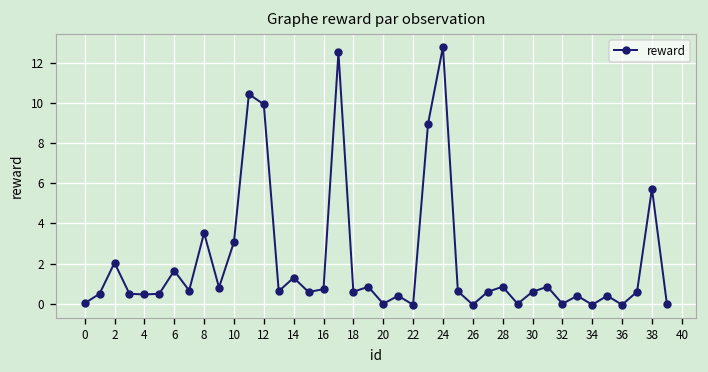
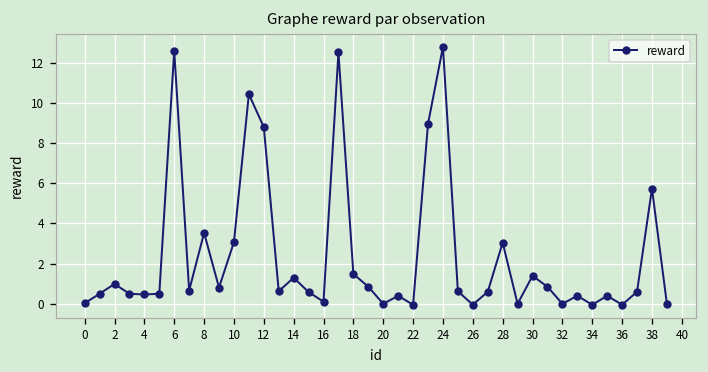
2: 2.0 -> 1.0
6: 1.7 -> 12.6
12: 9.9 -> 8.8
16: 0.7 -> 0.1
18: 0.6 -> 1.5
28: 0.9 -> 3.0
30: 0.6 -> 1.4
